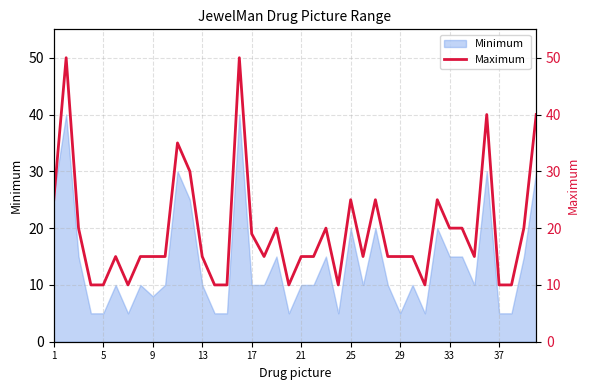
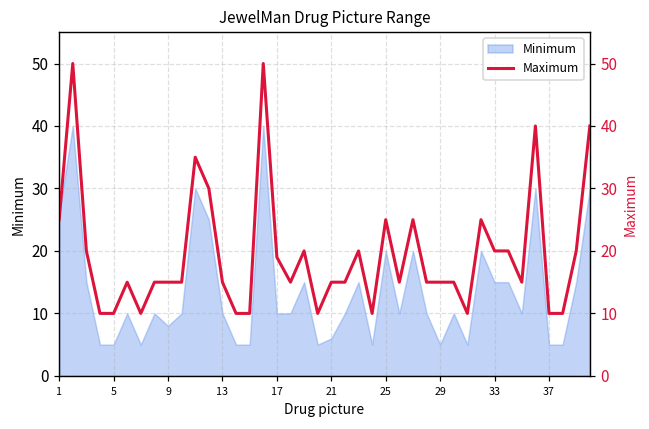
Minimum, 21: 10 -> 6
